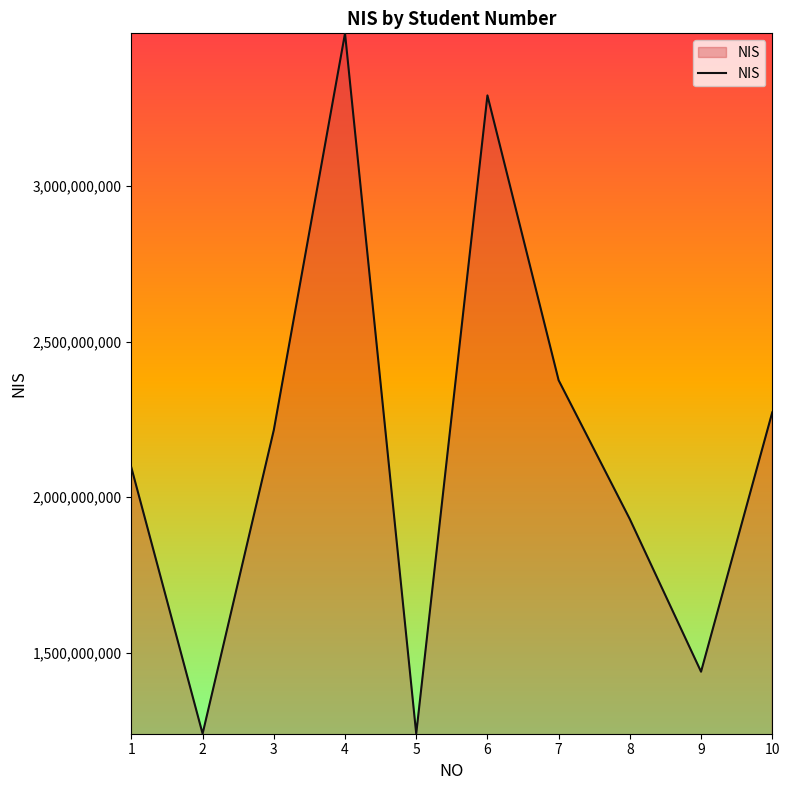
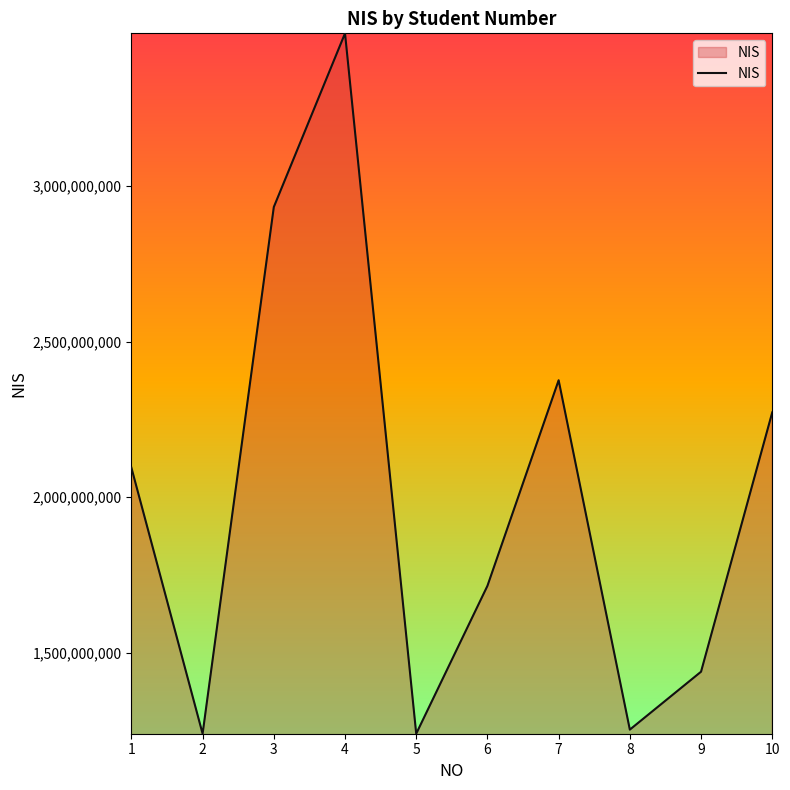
3: 2,220,000,000 -> 2,930,000,000
6: 3,290,000,000 -> 1,710,000,000
8: 1,930,000,000 -> 1,250,000,000
